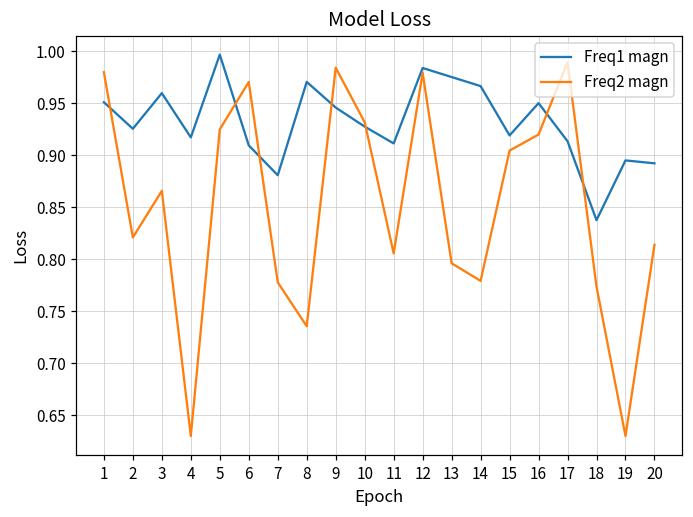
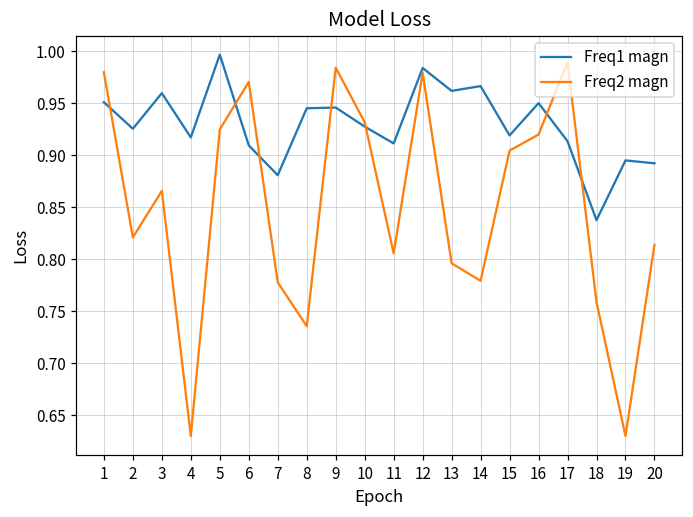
Freq1 magn, 8: 0.97 -> 0.95
Freq1 magn, 13: 0.98 -> 0.96
Freq2 magn, 18: 0.77 -> 0.76
